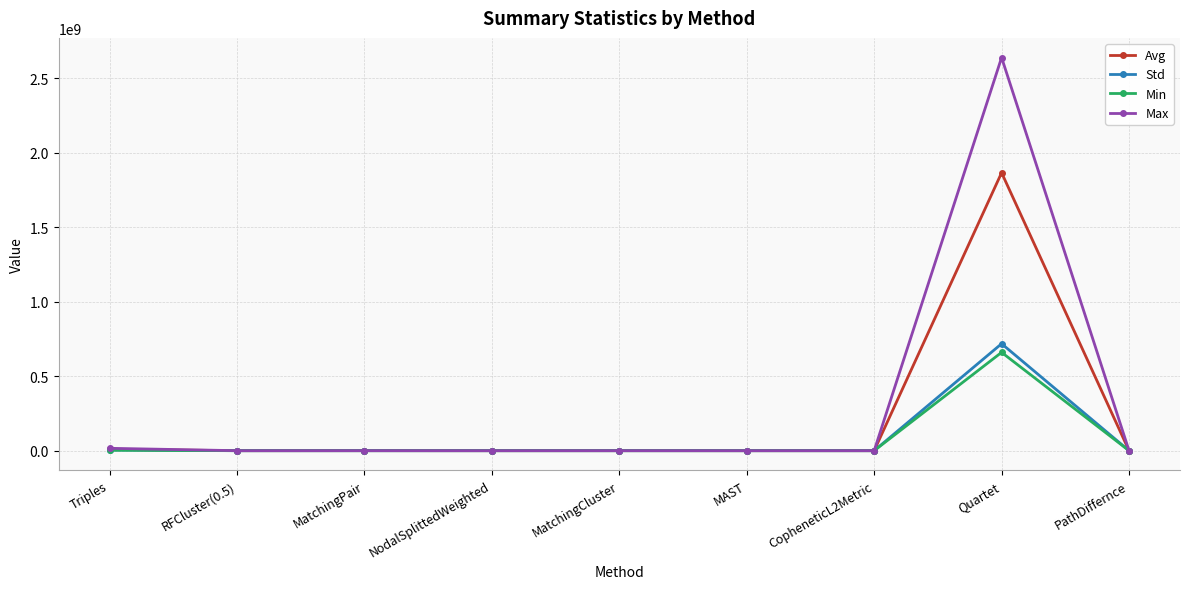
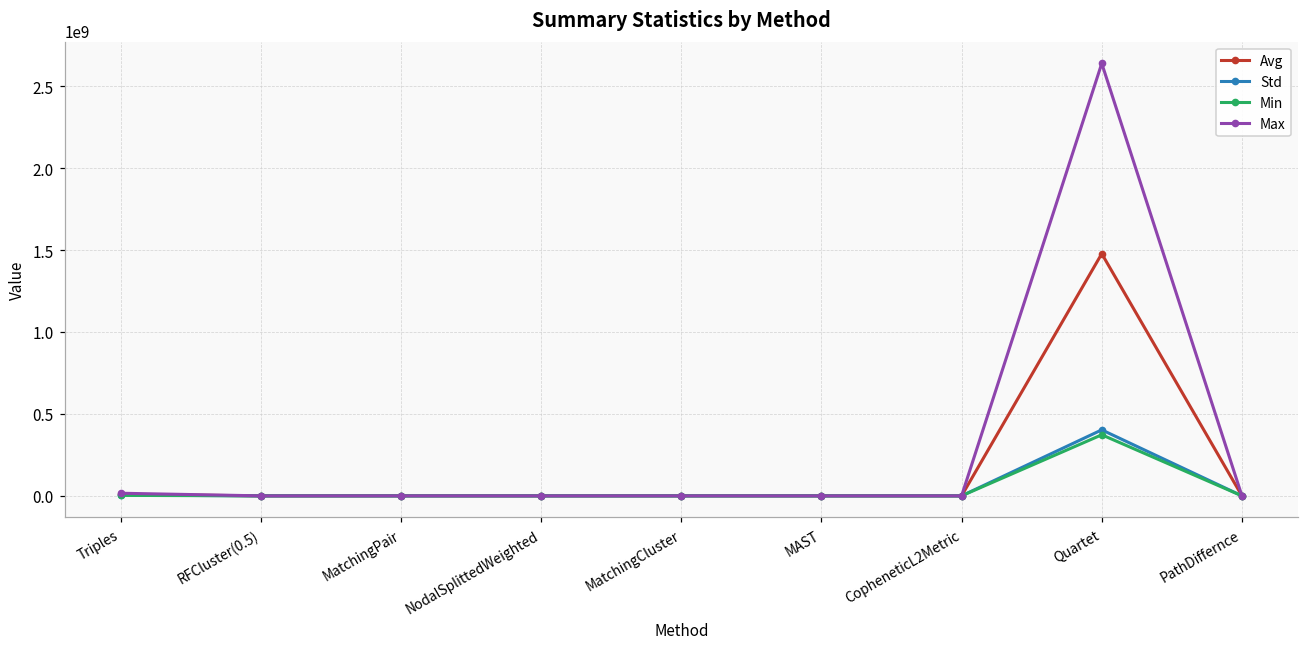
Avg, Quartet: 1870000000 -> 1480000000
Std, Quartet: 720000000 -> 400000000
Min, Quartet: 660000000 -> 370000000
